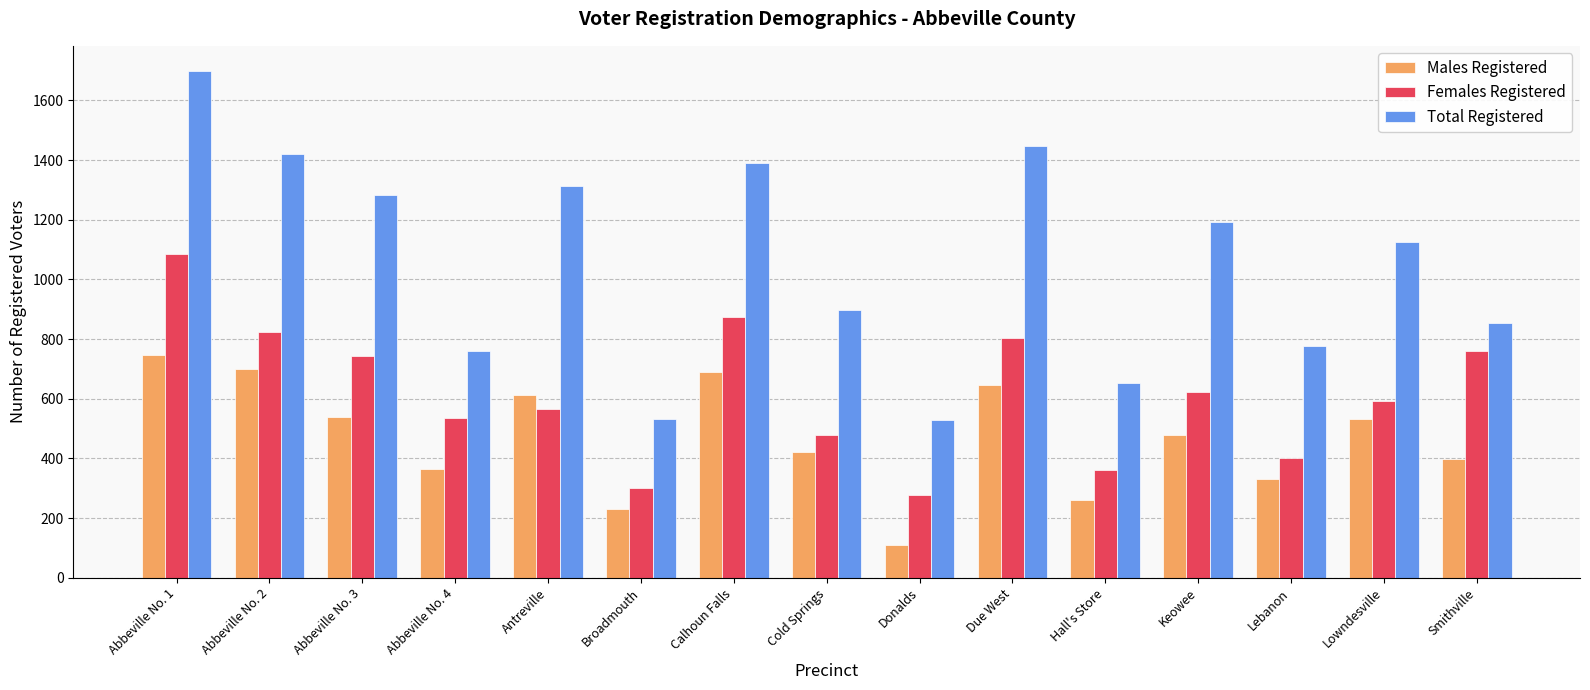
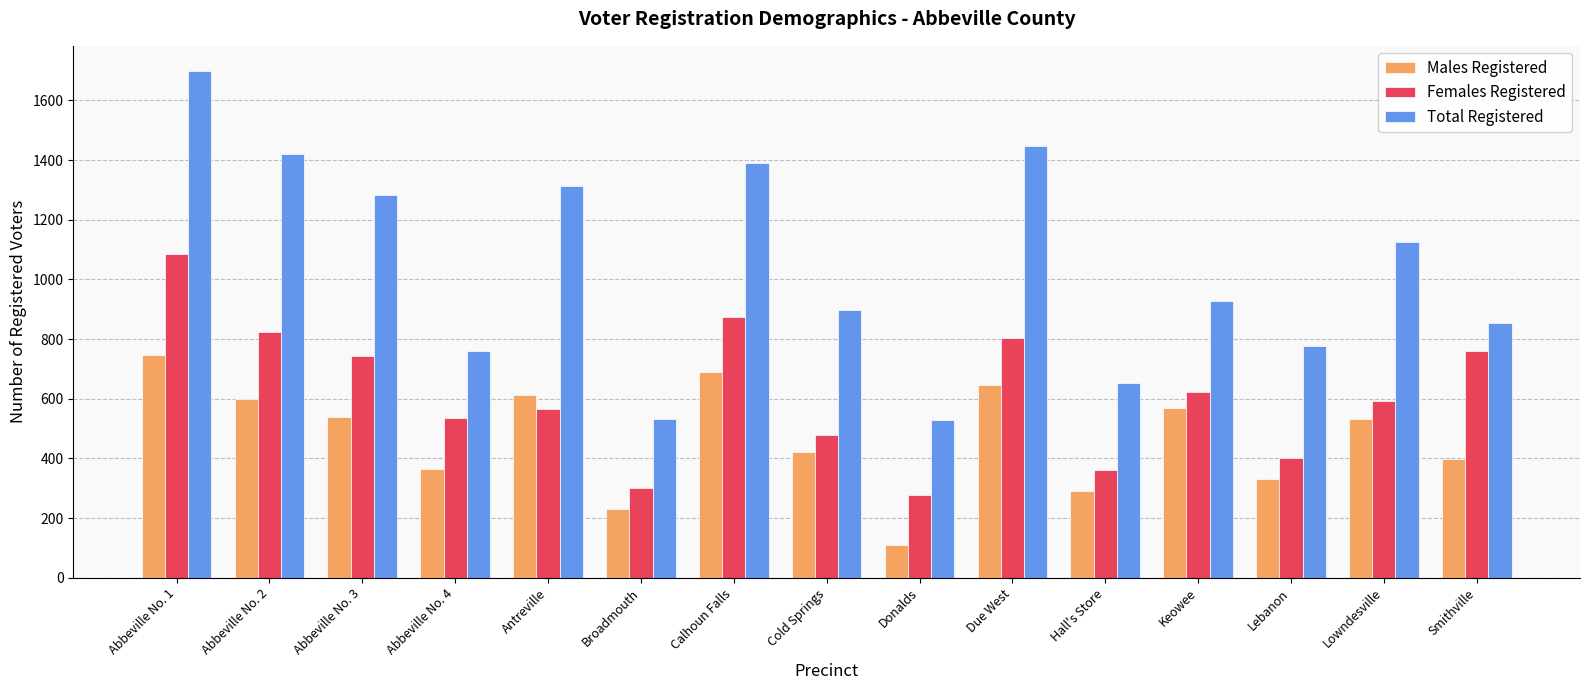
Males Registered, Abbeville No. 2: 700 -> 600
Males Registered, Hall's Store: 260 -> 290
Males Registered, Keowee: 480 -> 570
Total Registered, Keowee: 1190 -> 930
